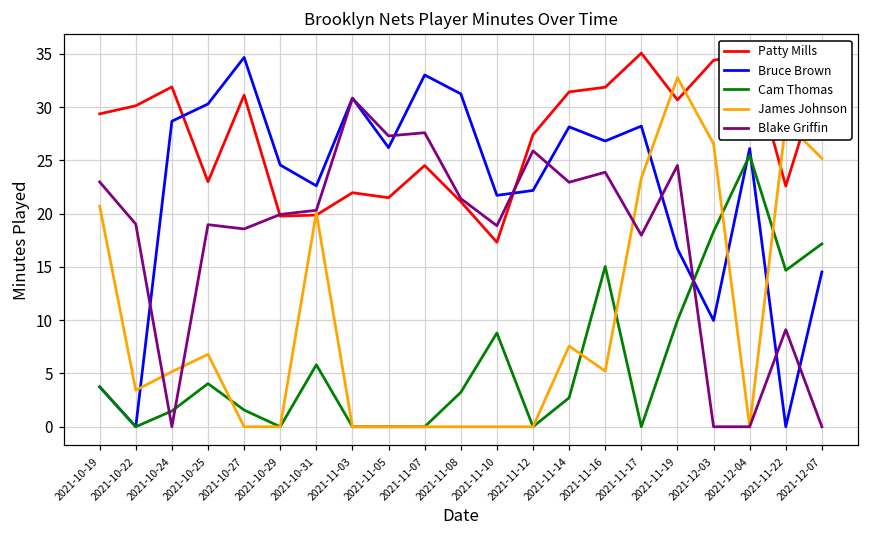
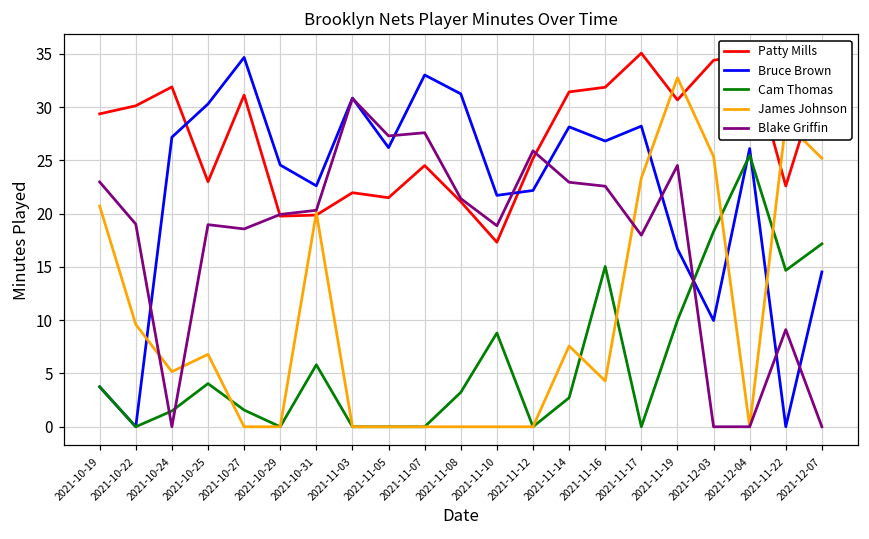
James Johnson, 2021-10-22: 3 -> 10
Bruce Brown, 2021-10-24: 29 -> 27
Patty Mills, 2021-11-12: 27 -> 25
James Johnson, 2021-11-16: 5 -> 4
Blake Griffin, 2021-11-16: 24 -> 23
James Johnson, 2021-12-03: 27 -> 25
